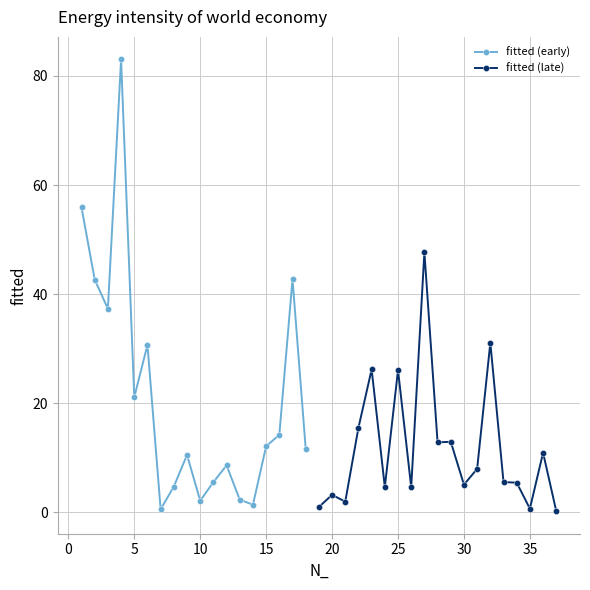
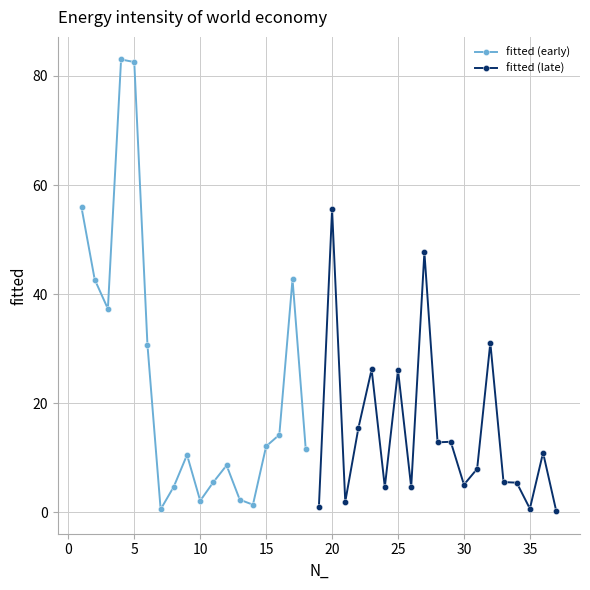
fitted (early), 5: 21 -> 83
fitted (late), 20: 3 -> 56
